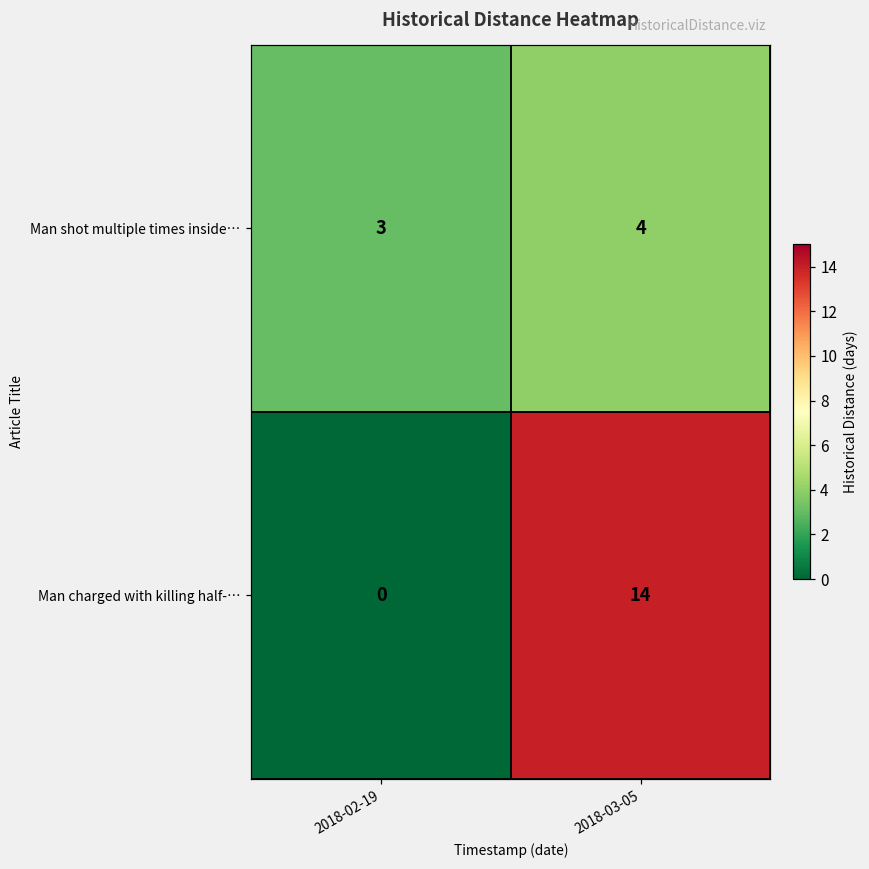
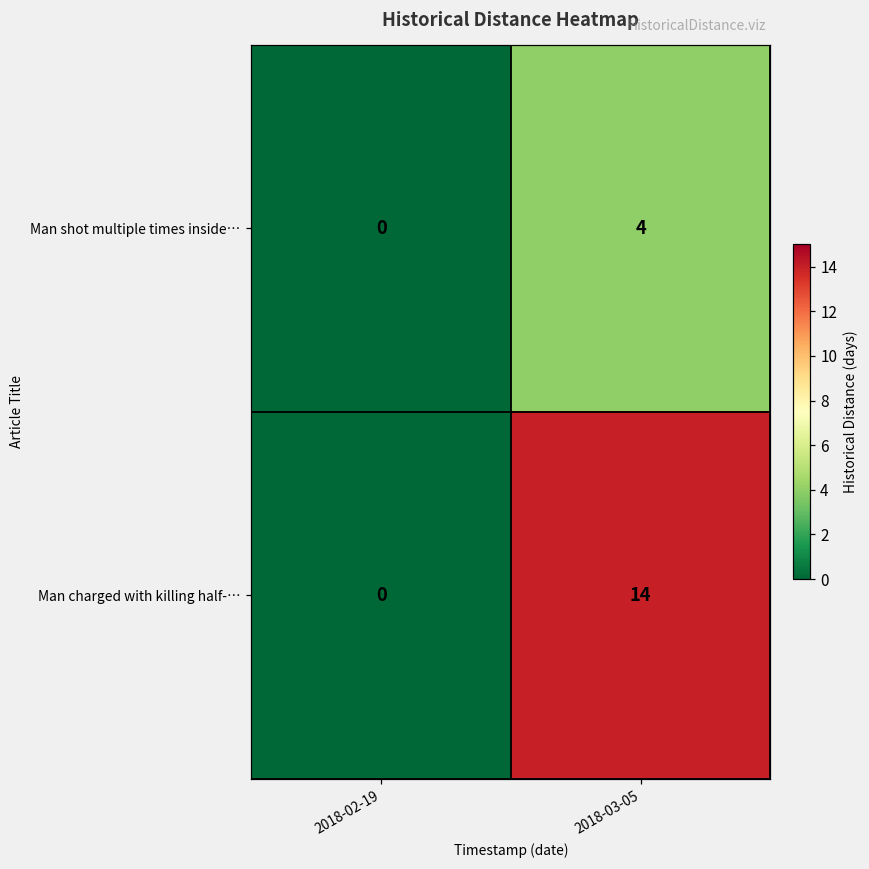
Man shot multiple times inside…, 2018-02-19: 3 -> 0
